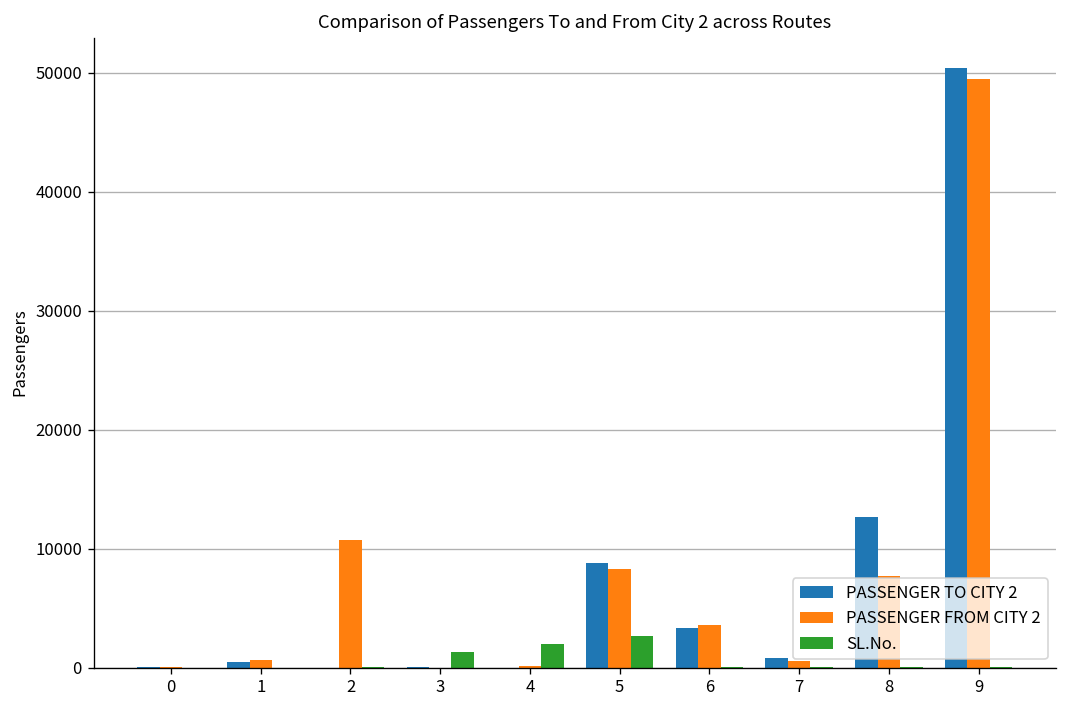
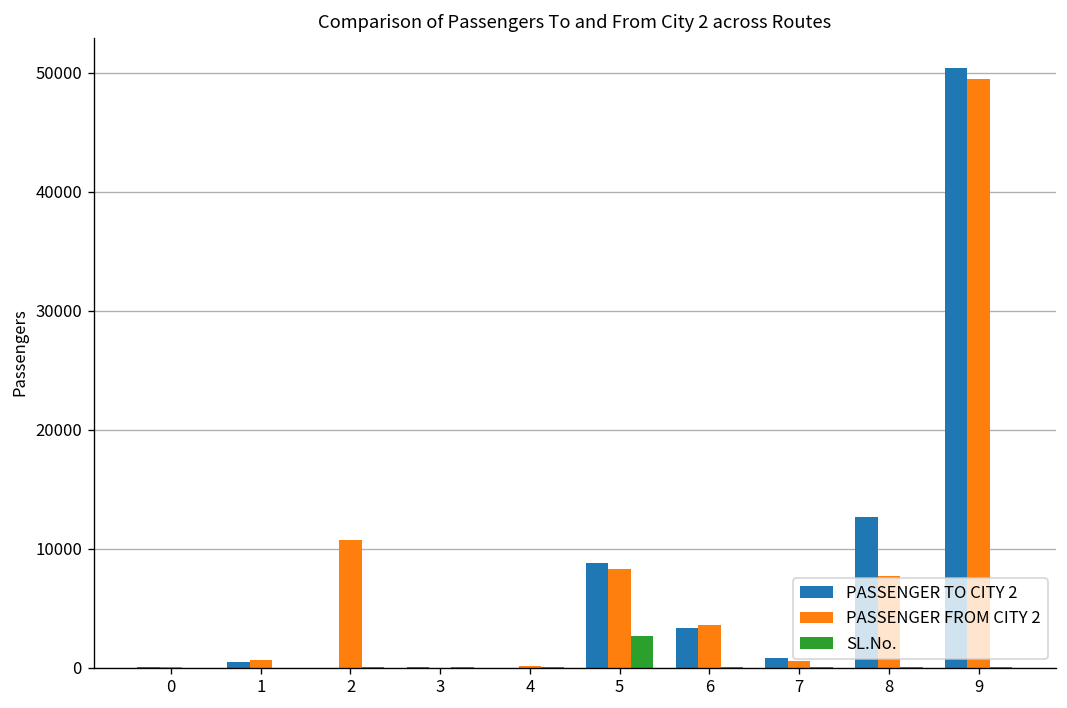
SL.No., 3: 1000 -> 0
SL.No., 4: 2000 -> 0
